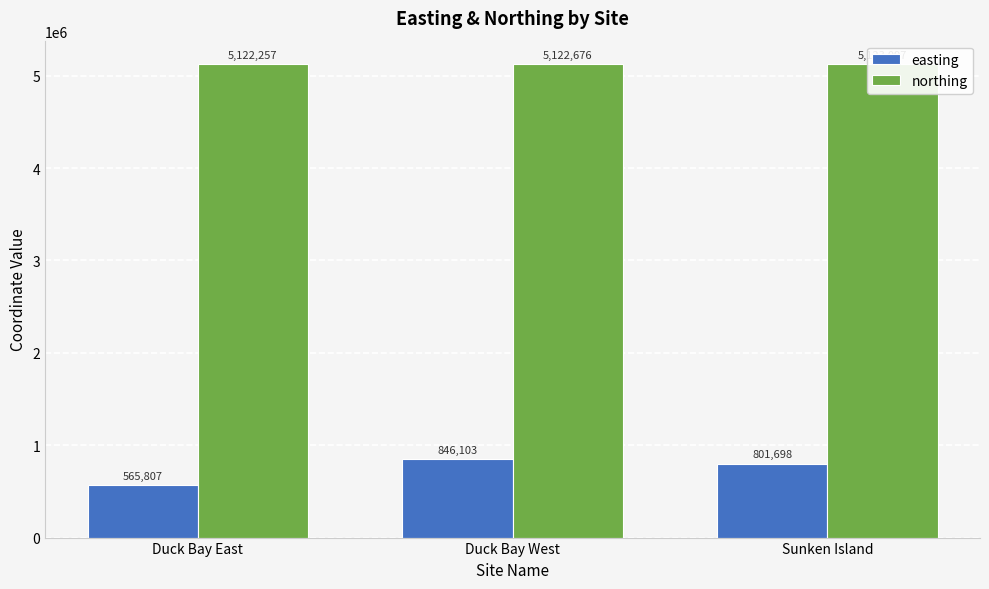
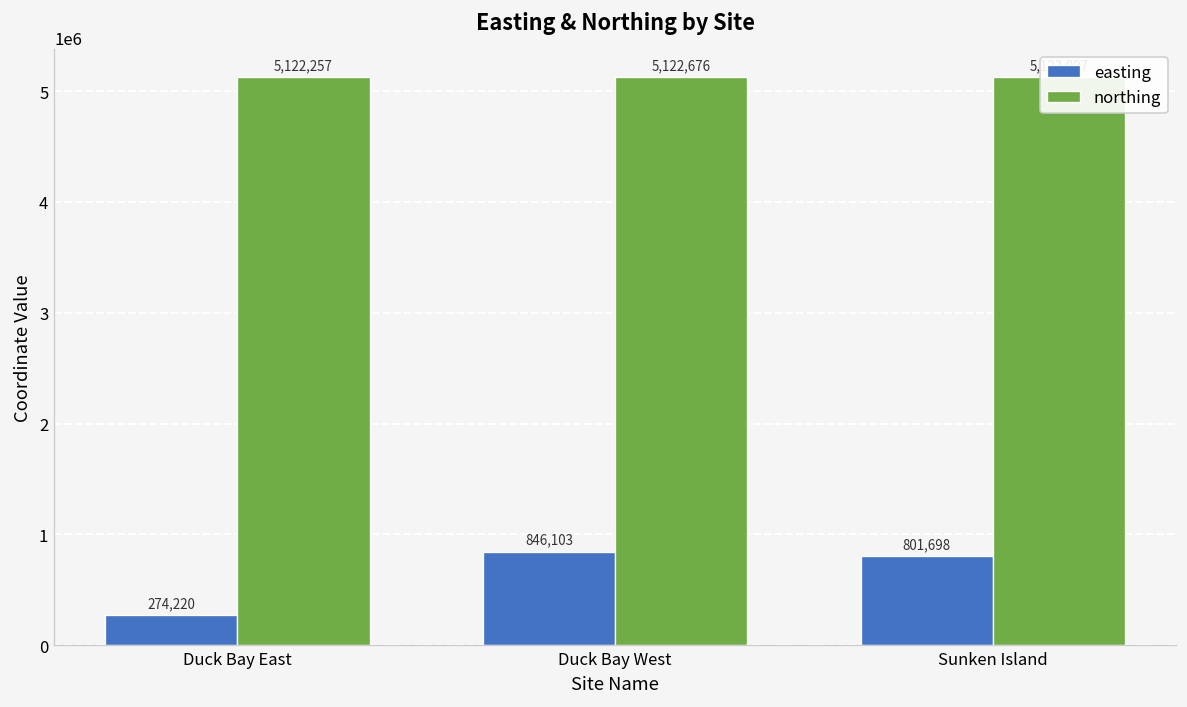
easting, Duck Bay East: 565,807 -> 274,220
